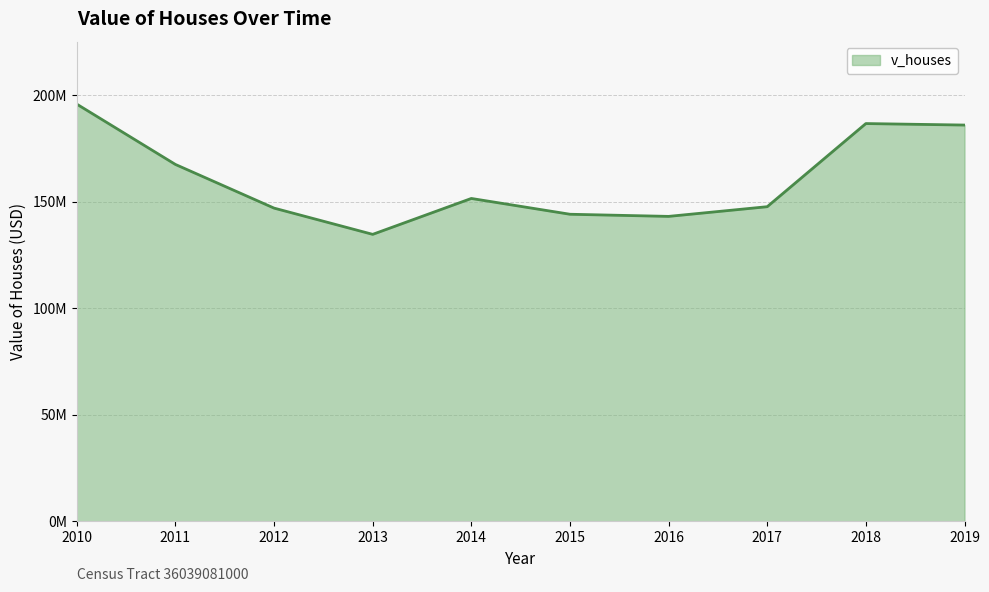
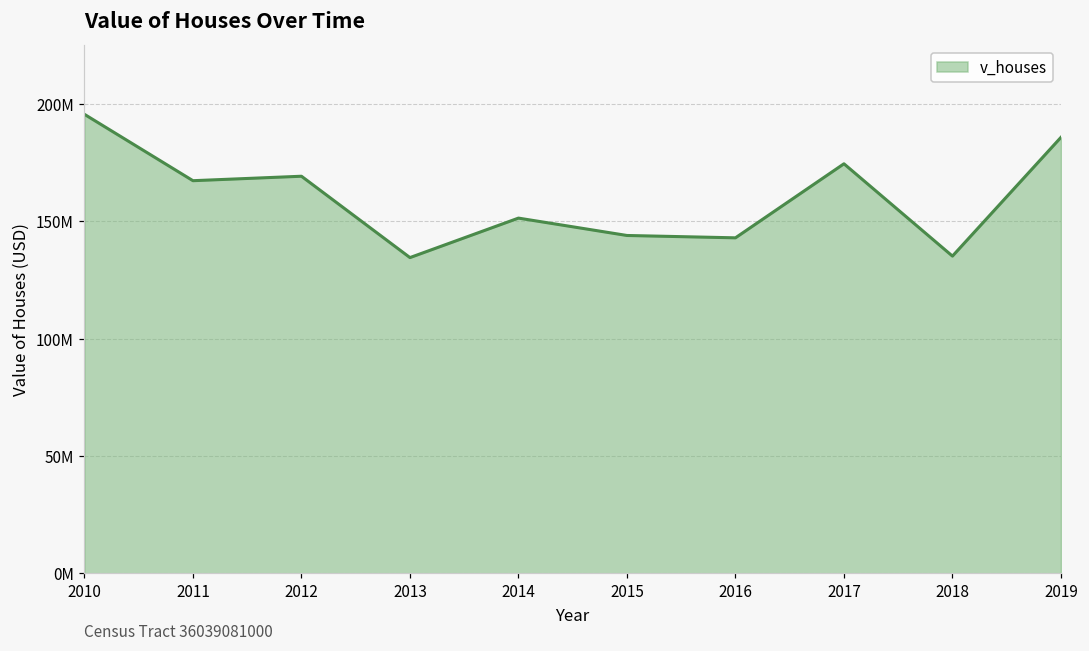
2012: 147000000 -> 169000000
2017: 148000000 -> 175000000
2018: 187000000 -> 135000000
